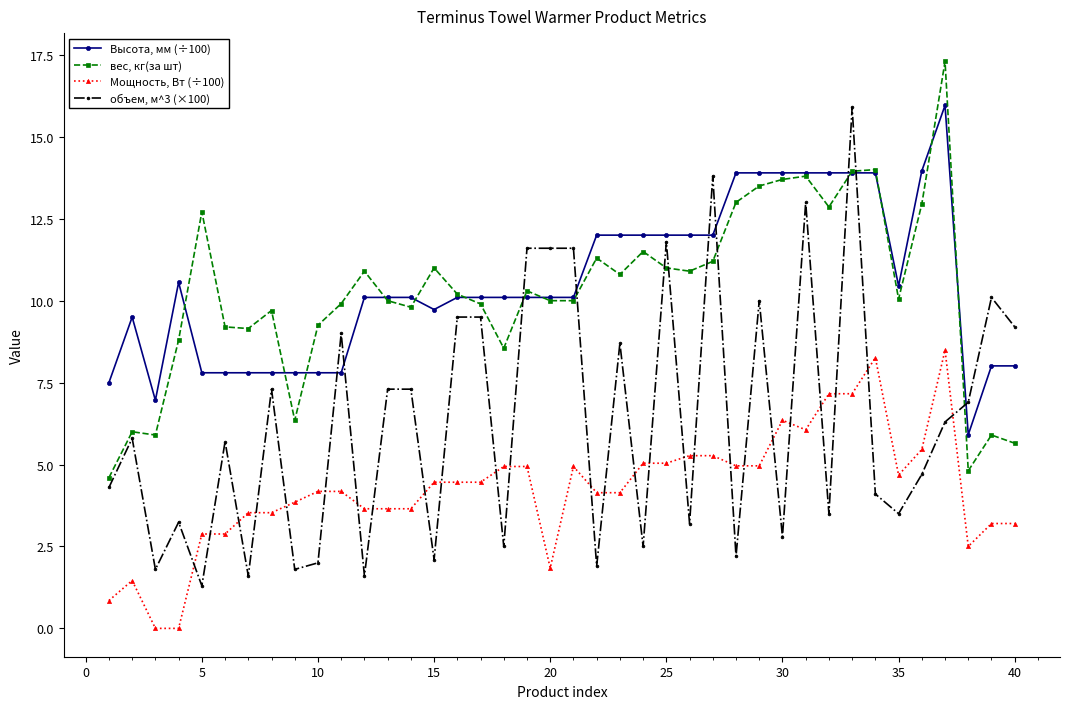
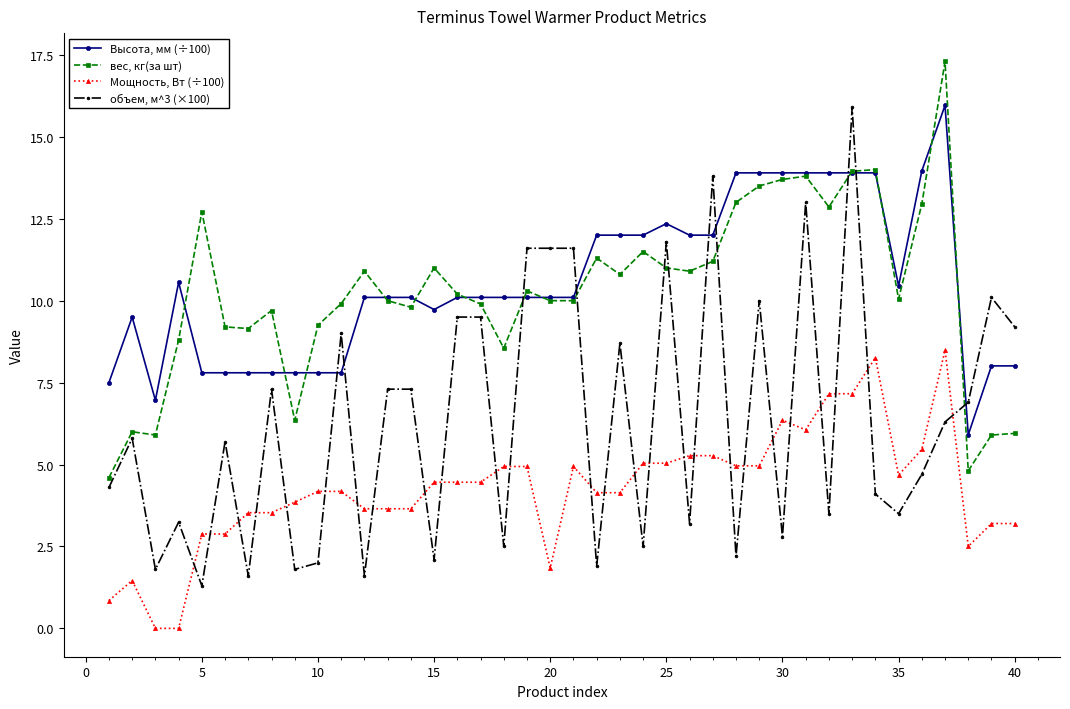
Высота, мм (÷100), 25: 12.0 -> 12.4
вес, кг(за шт), 40: 5.7 -> 6.0
